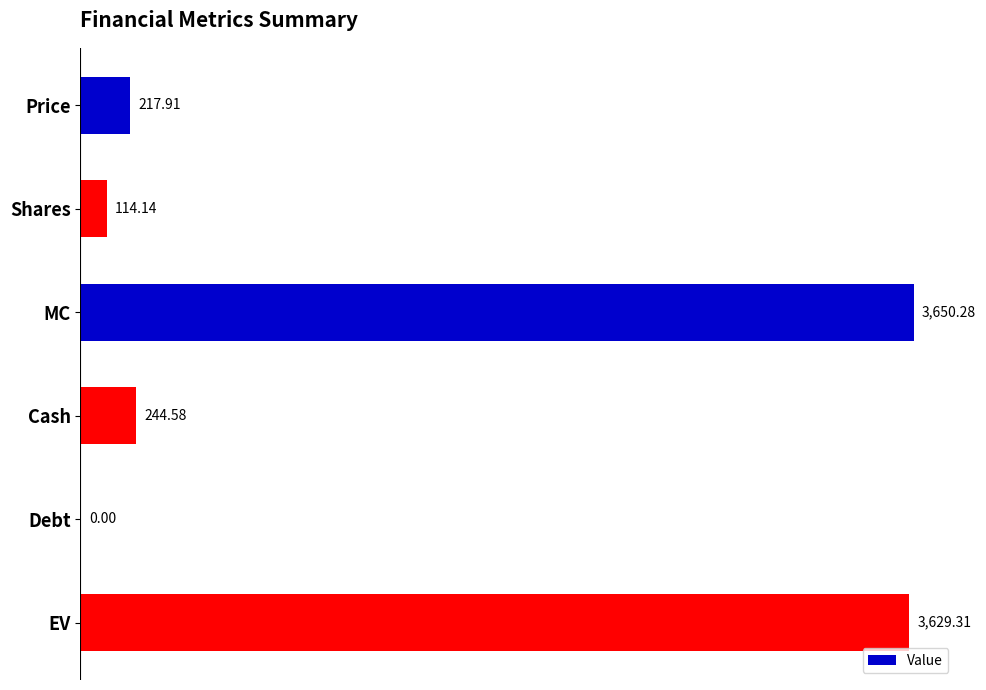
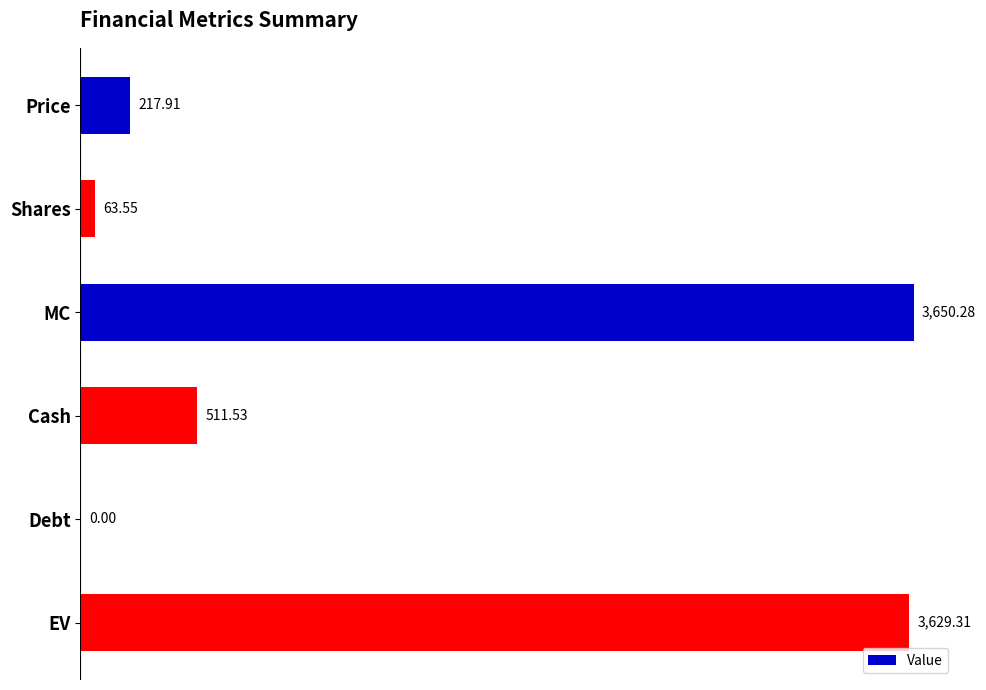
Shares: 114.14 -> 63.55
Cash: 244.58 -> 511.53
